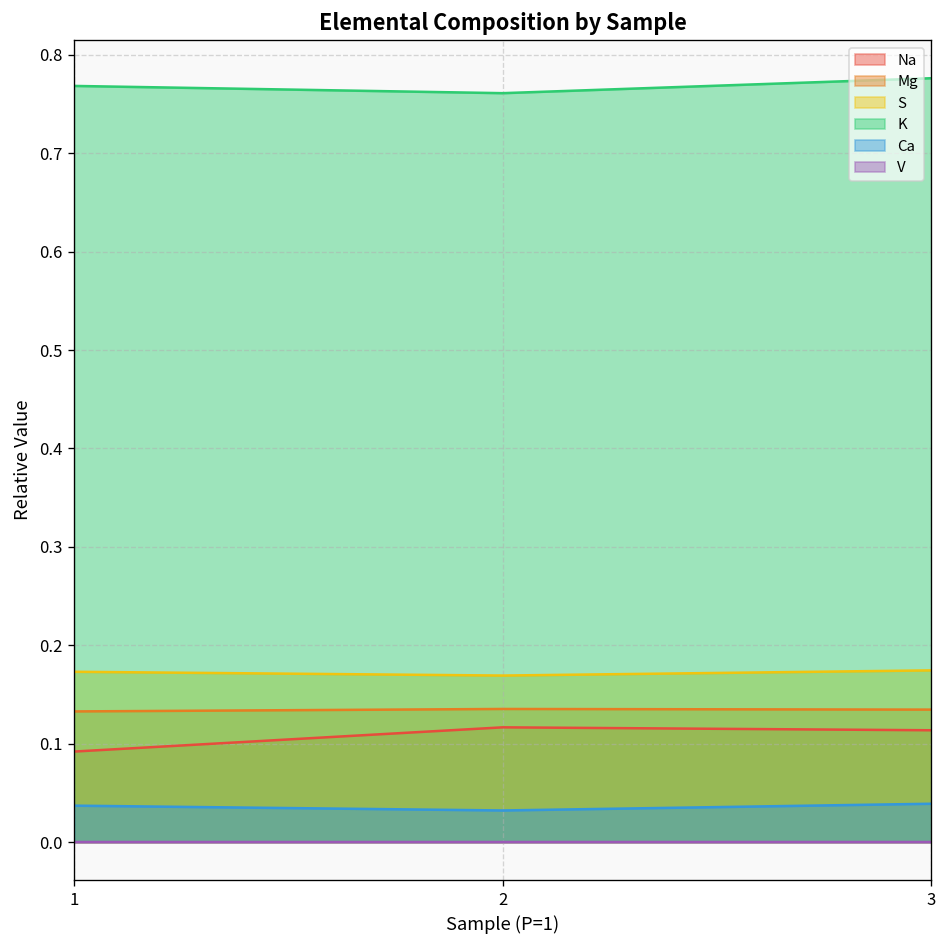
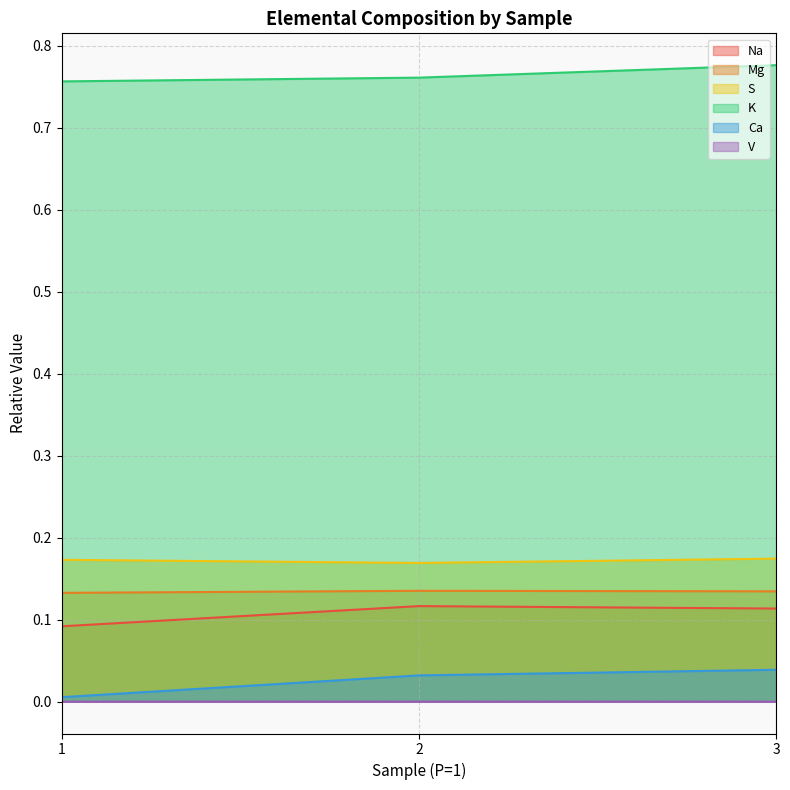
K, 1: 0.77 -> 0.76
Ca, 1: 0.04 -> 0.01
